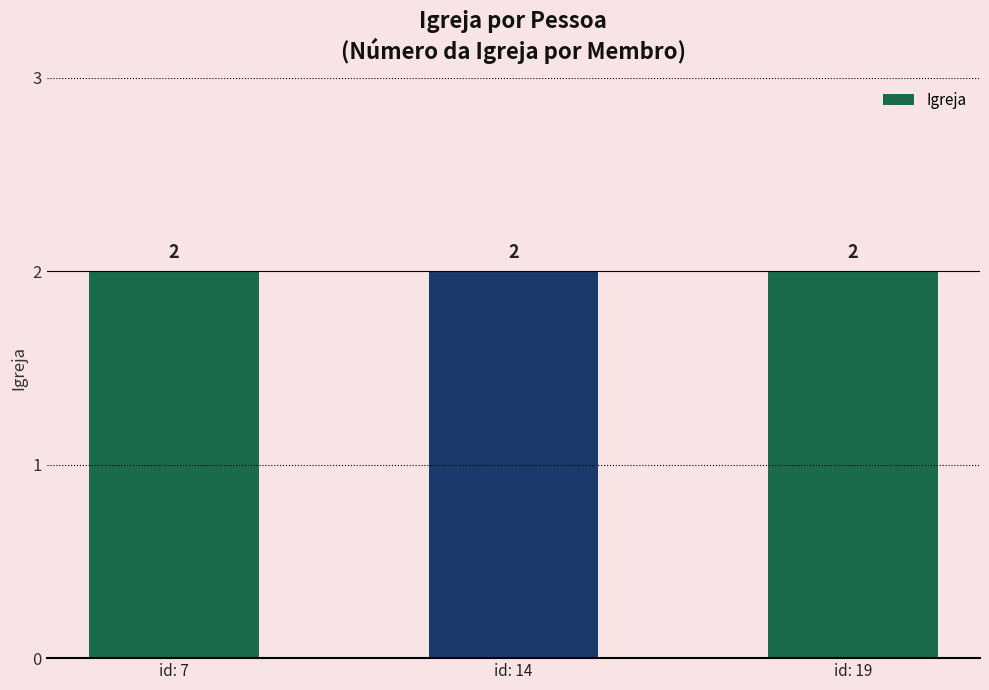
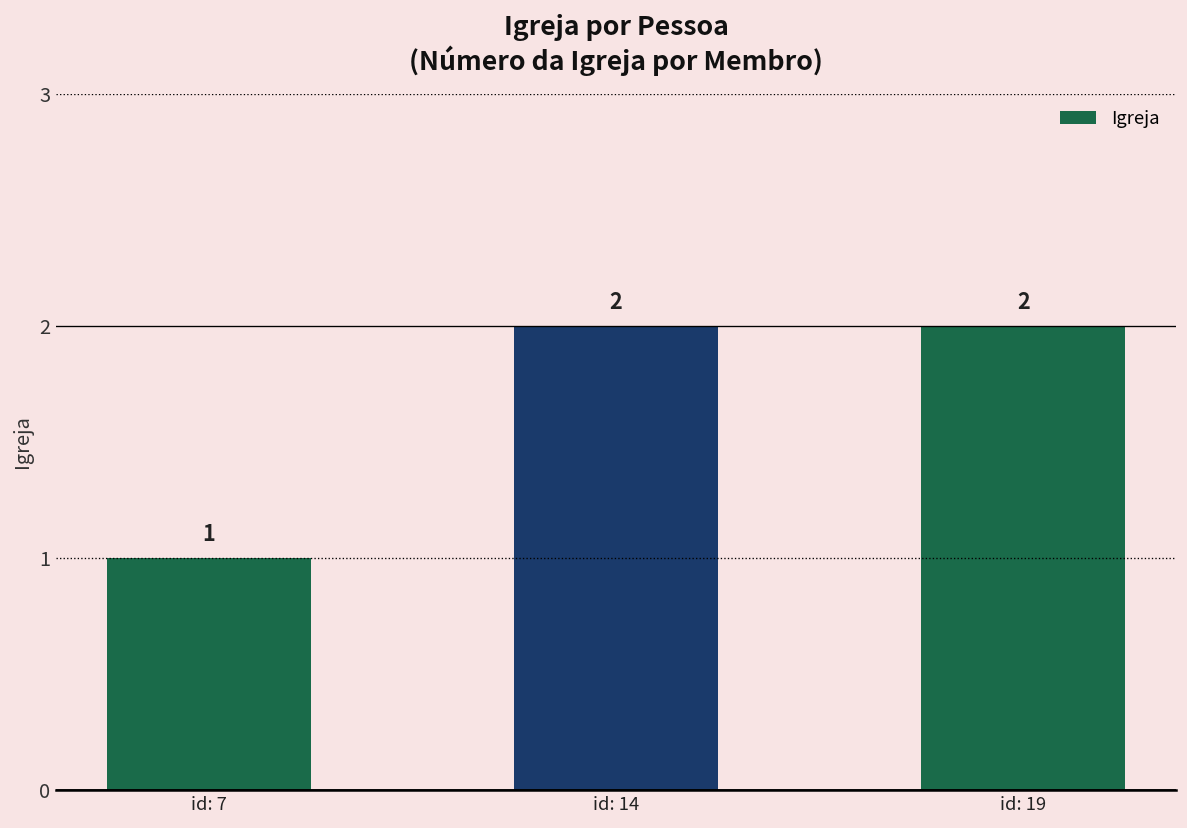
id: 7: 2 -> 1
